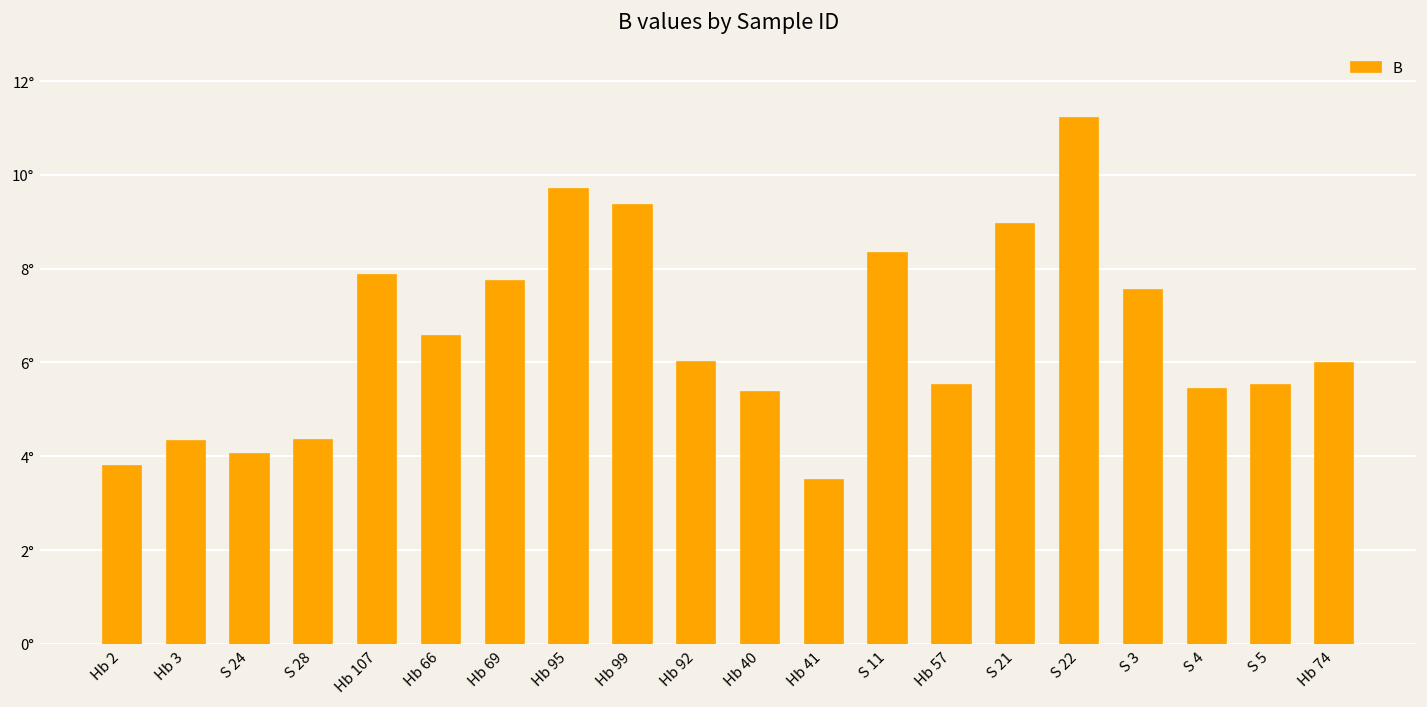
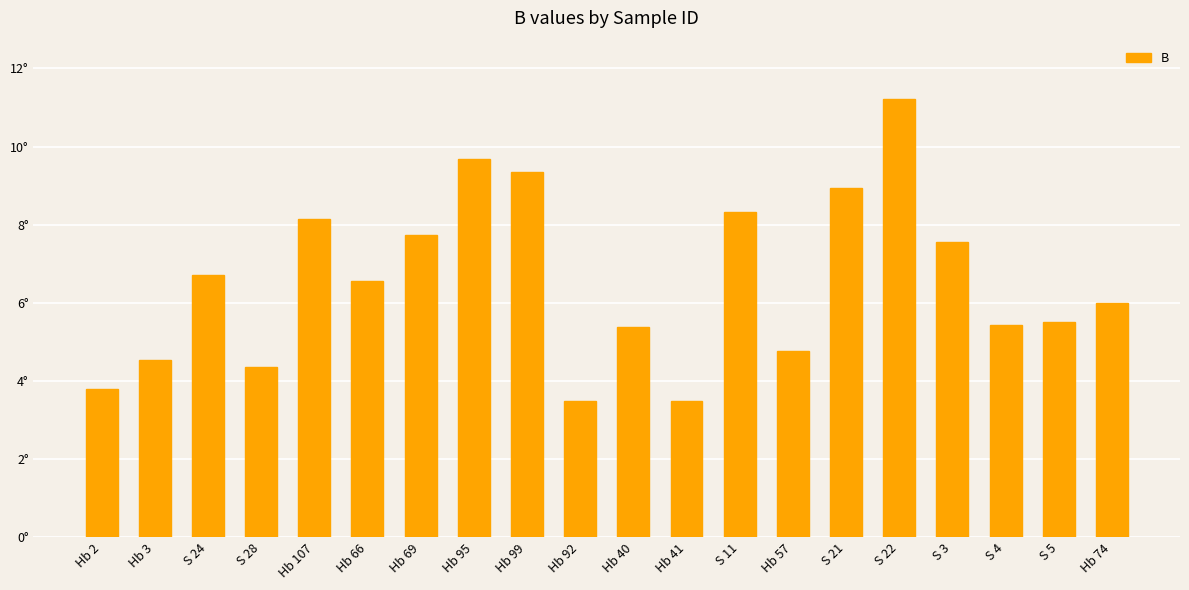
Hb 3: 4.3° -> 4.5°
S 24: 4.0° -> 6.7°
Hb 107: 7.9° -> 8.2°
Hb 92: 6.0° -> 3.5°
Hb 57: 5.5° -> 4.8°
